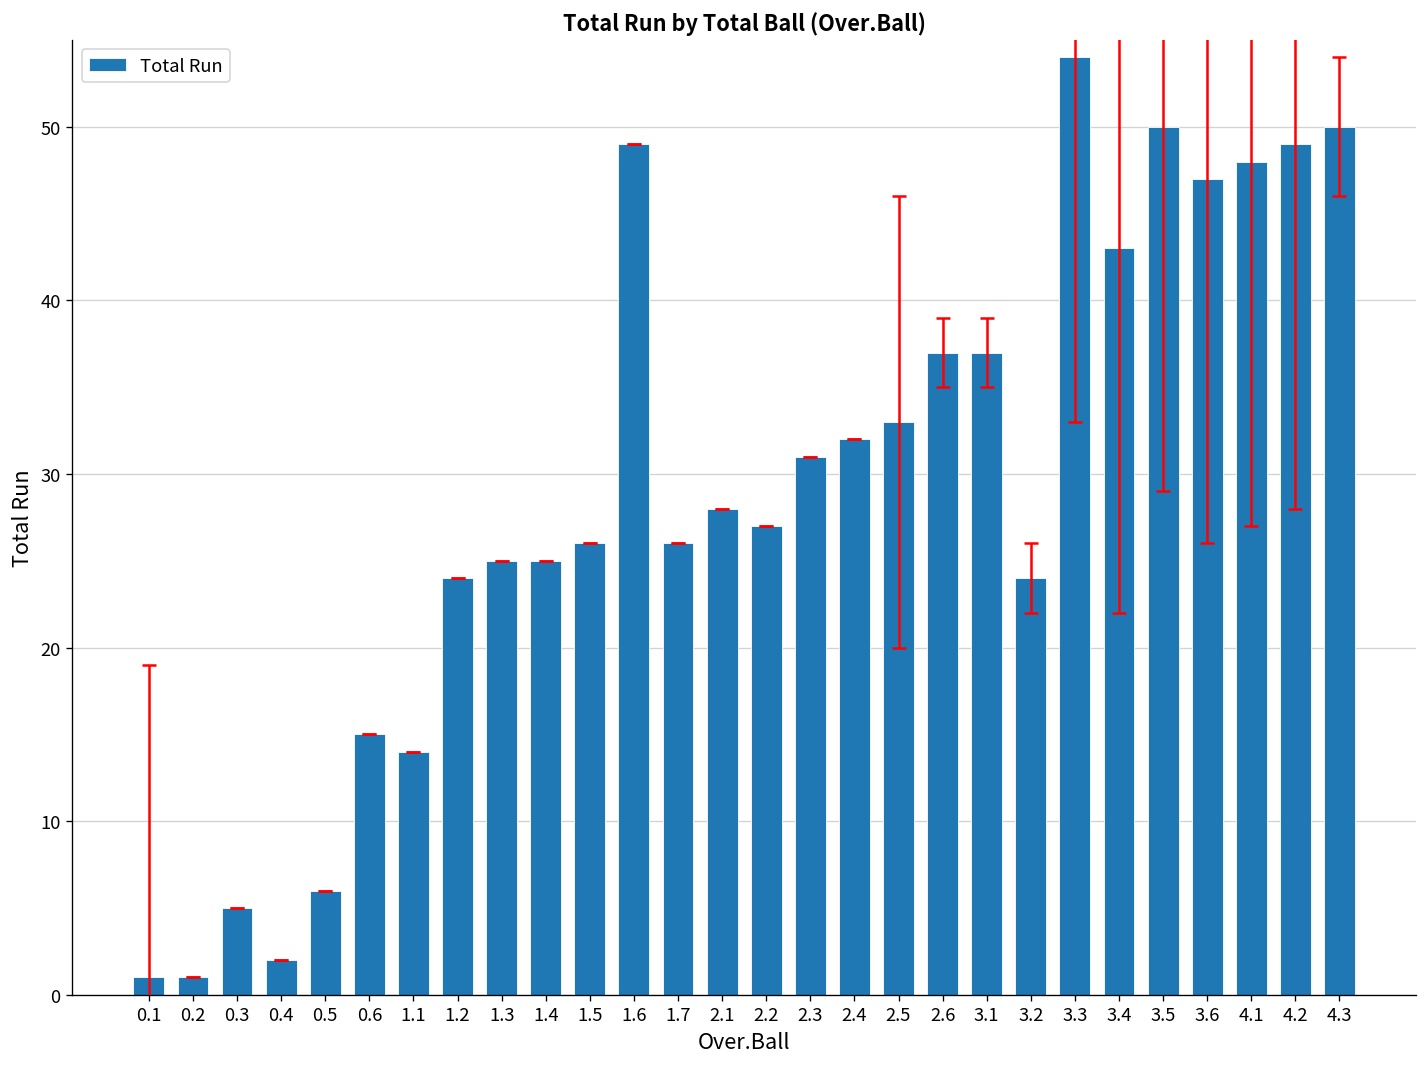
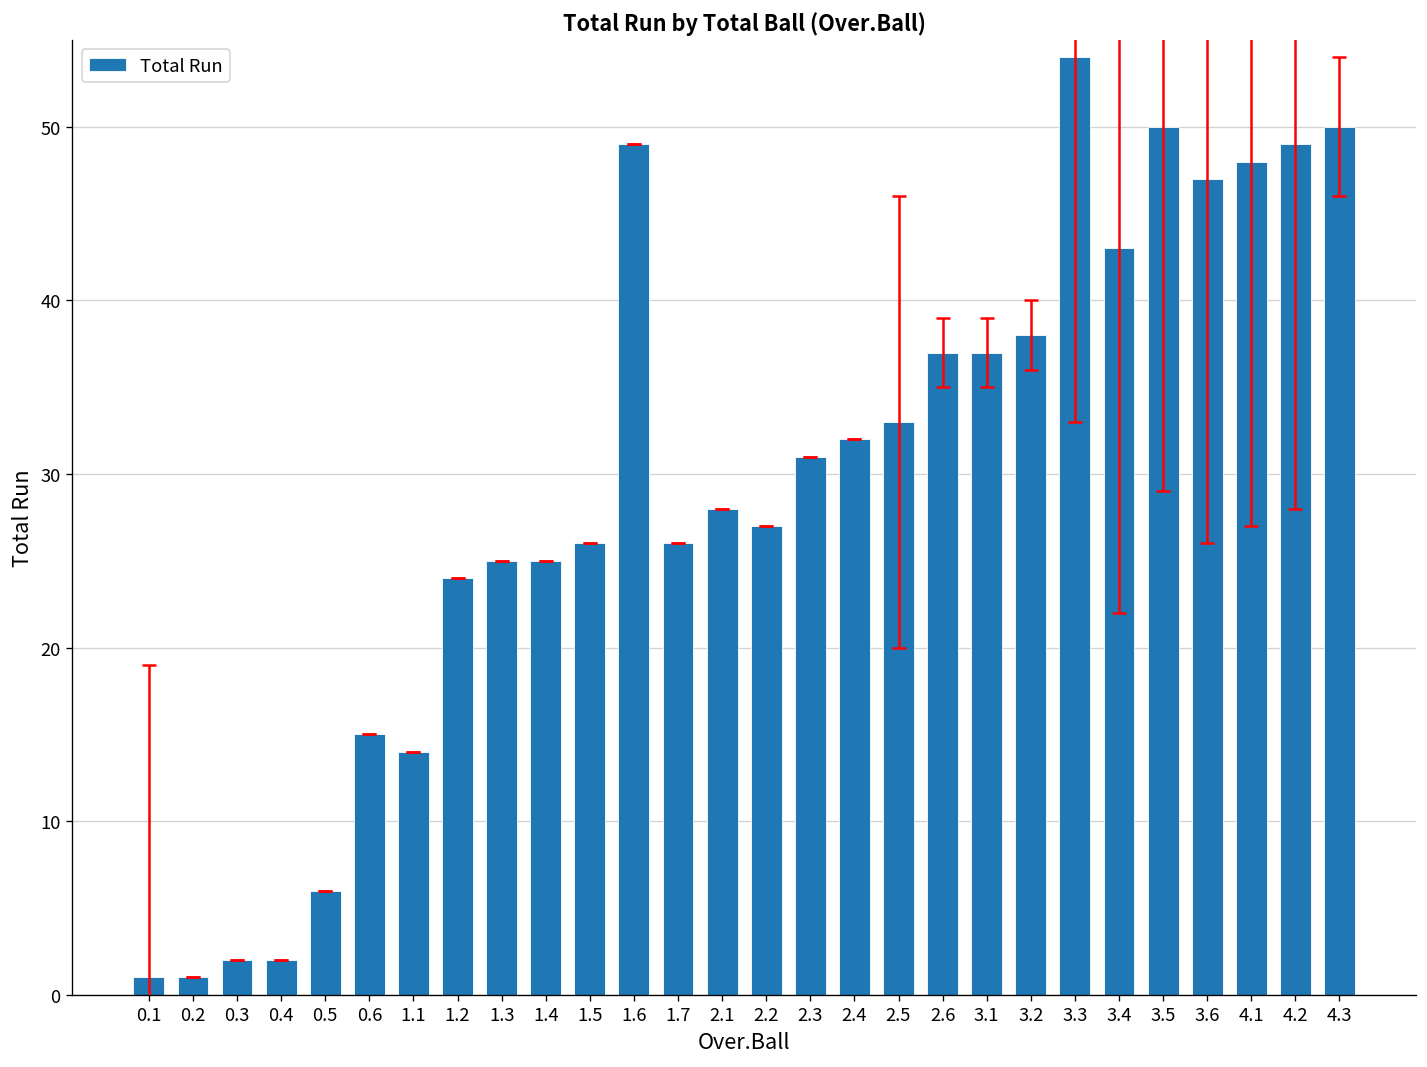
Total Run, 0.3: 5 -> 2
Total Run, 3.2: 24 -> 38
